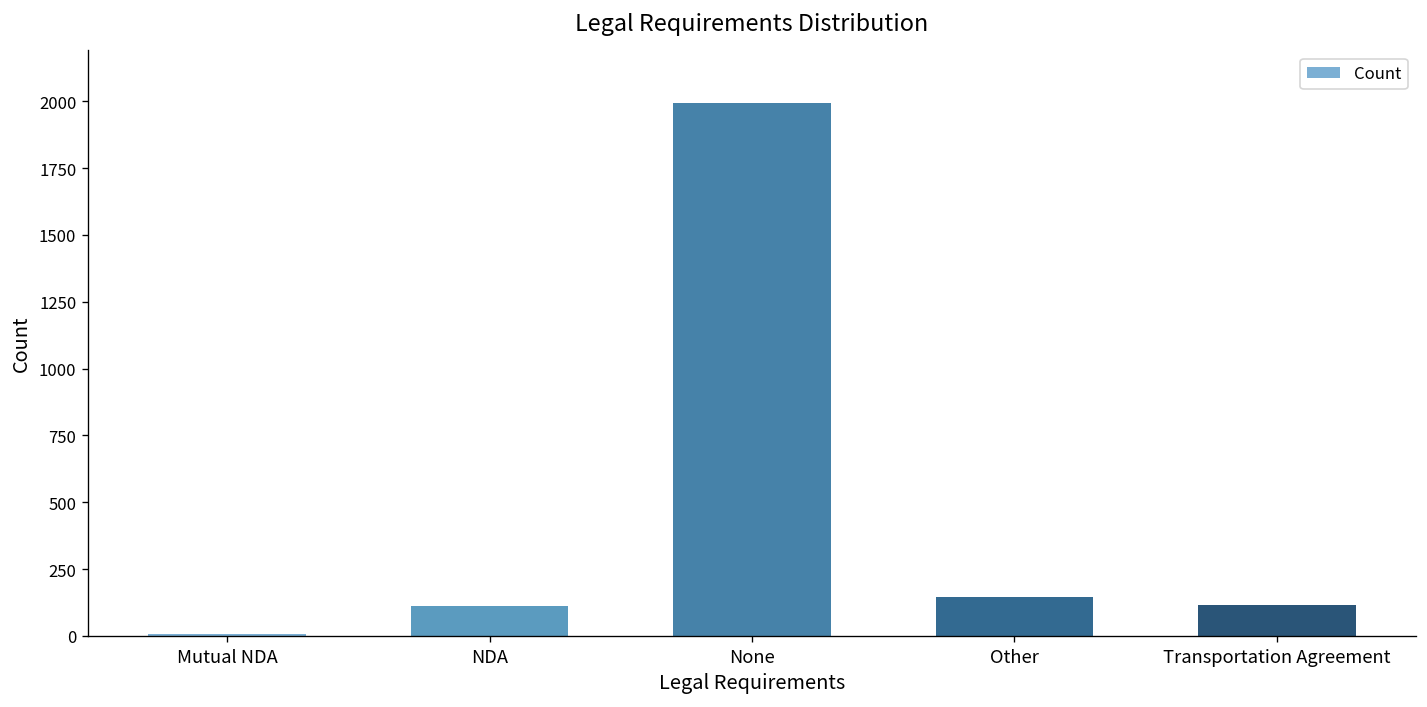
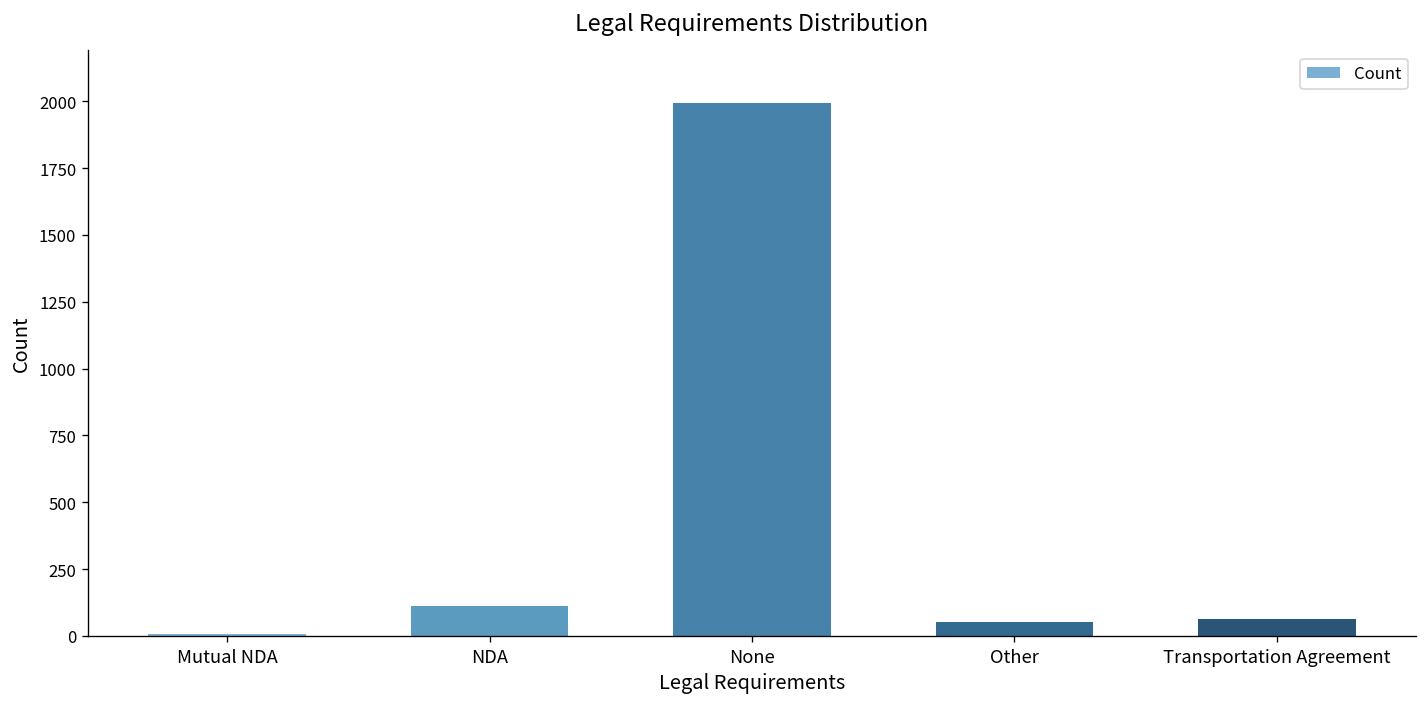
Other: 150 -> 50
Transportation Agreement: 120 -> 60
